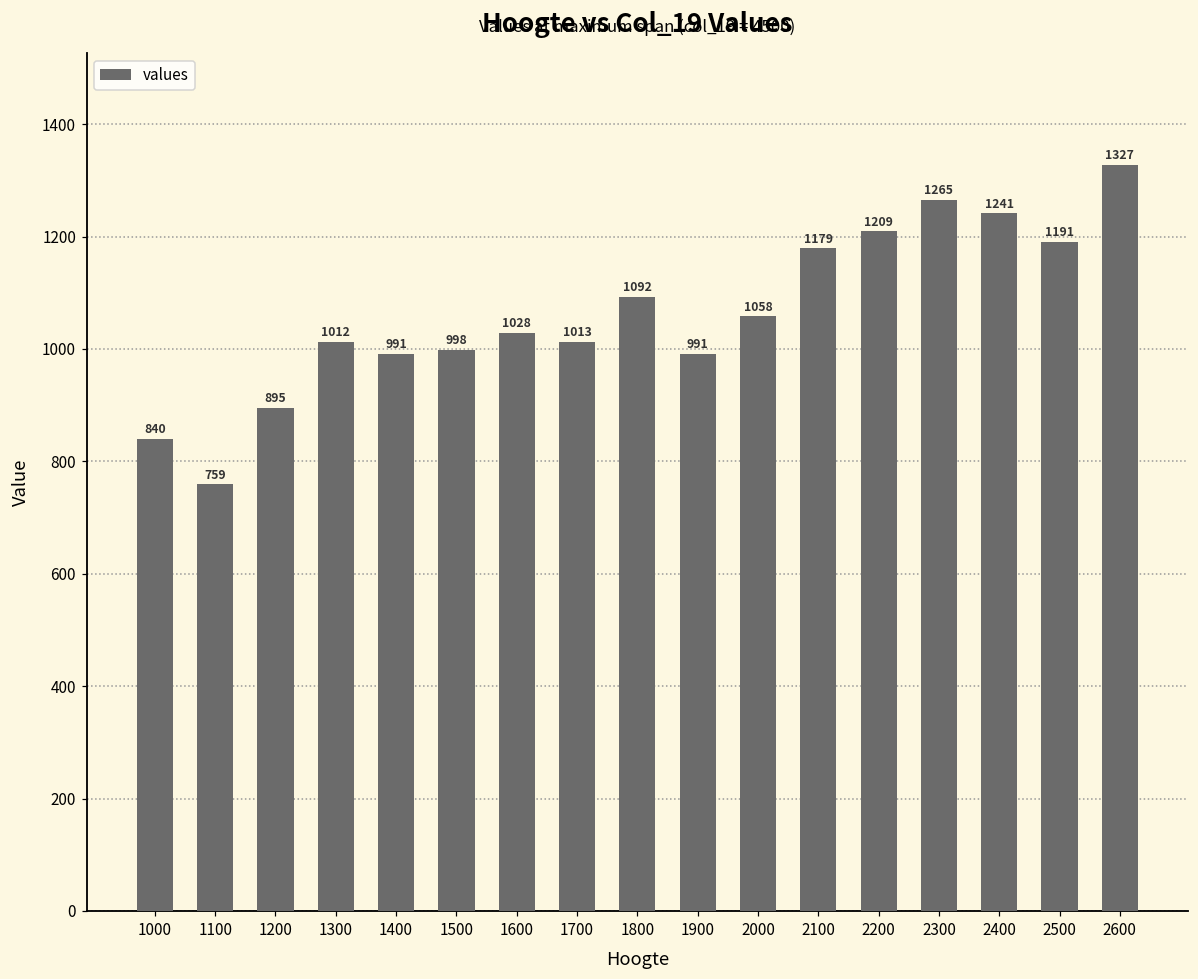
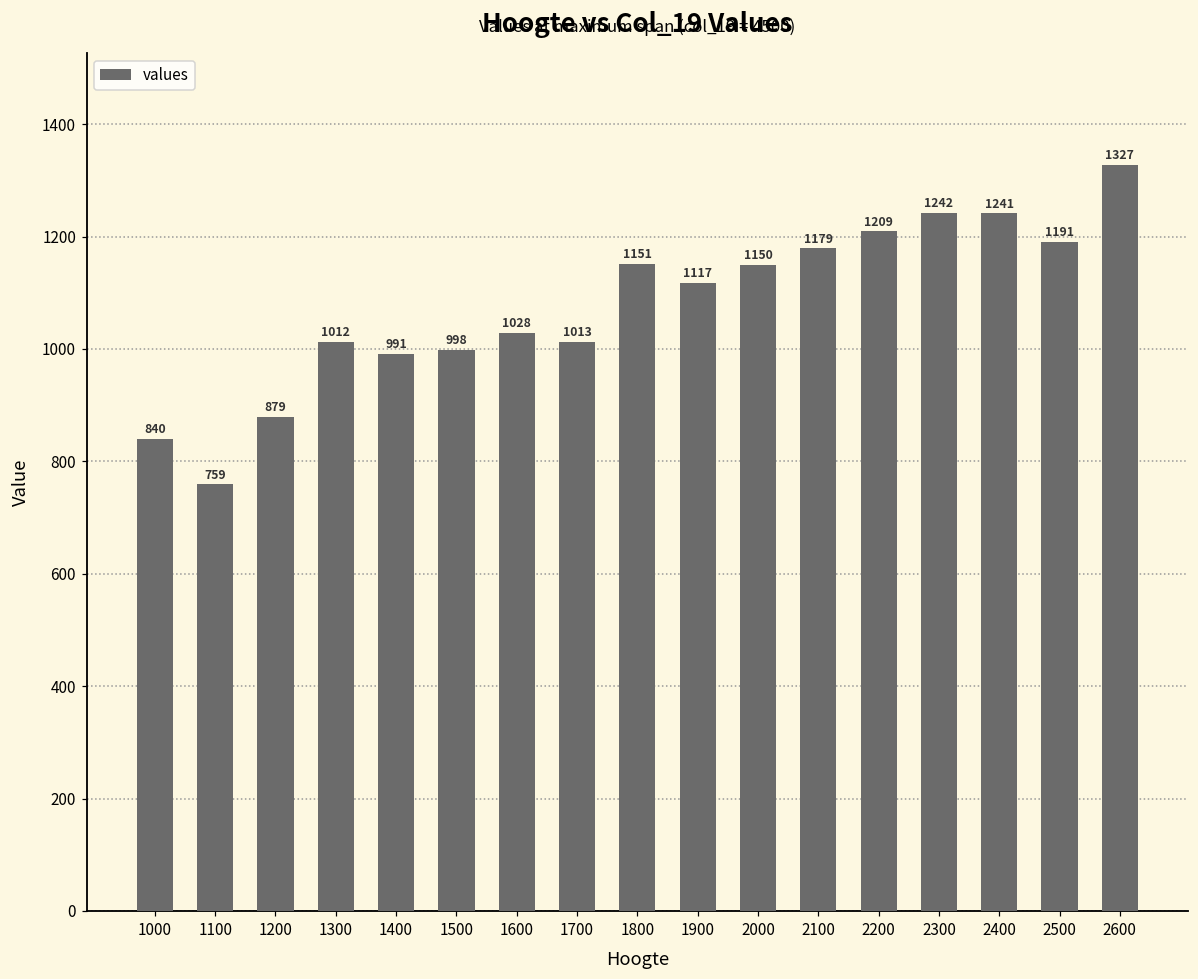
1200: 895 -> 879
1800: 1092 -> 1151
1900: 991 -> 1117
2000: 1058 -> 1150
2300: 1265 -> 1242
